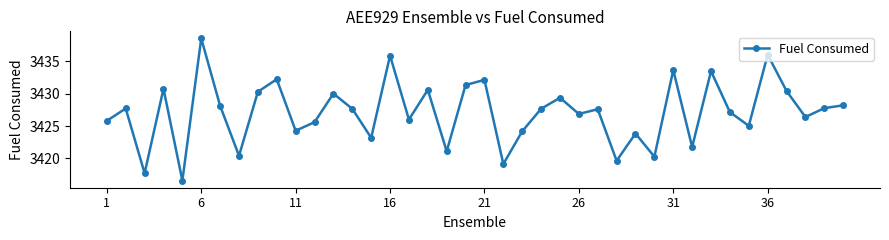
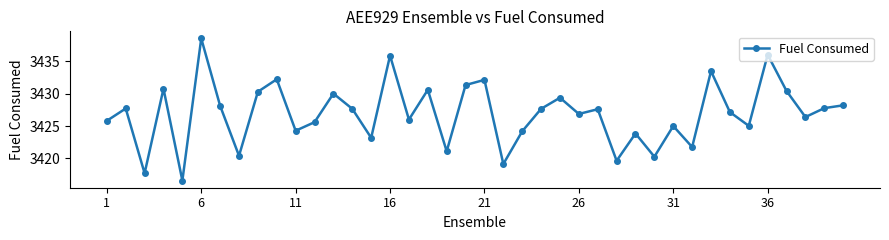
31: 3434 -> 3425
